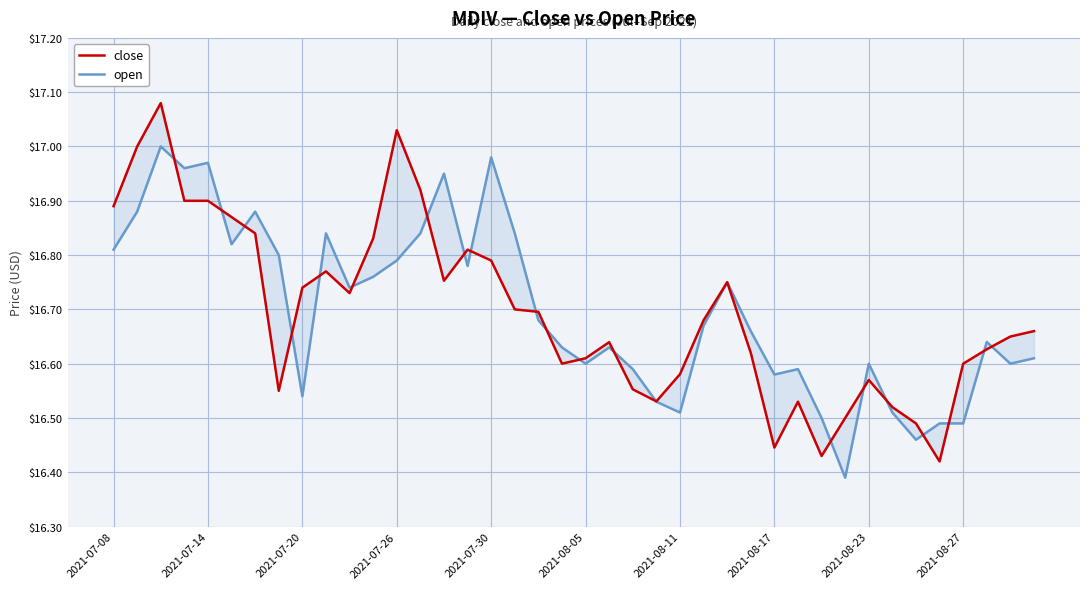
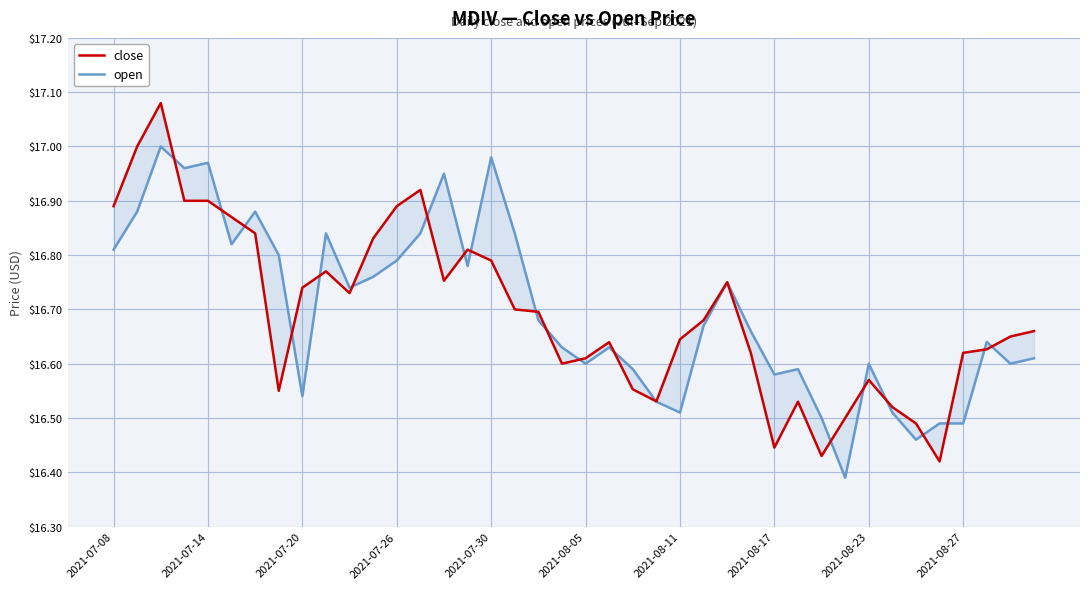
close, 2021-07-26: $17.03 -> $16.89
close, 2021-08-11: $16.58 -> $16.64
close, 2021-08-27: $16.60 -> $16.62
